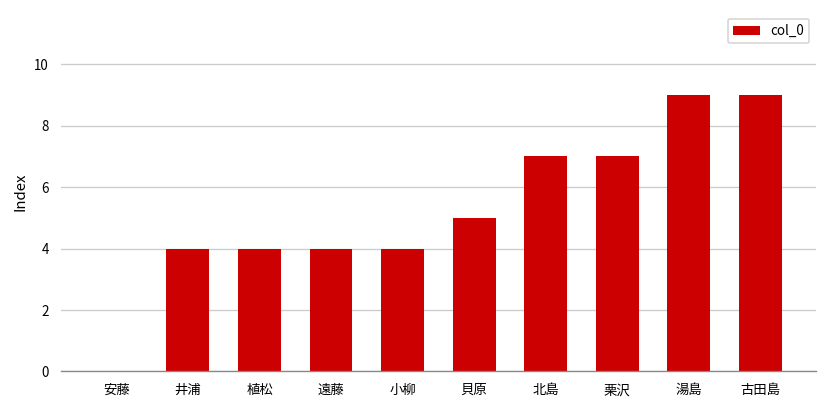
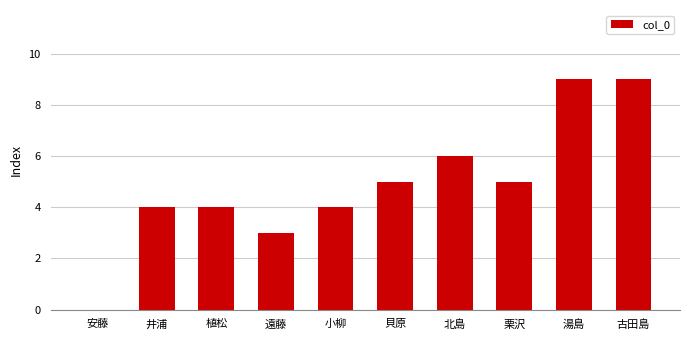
遠藤: 4 -> 3
北島: 7 -> 6
栗沢: 7 -> 5
